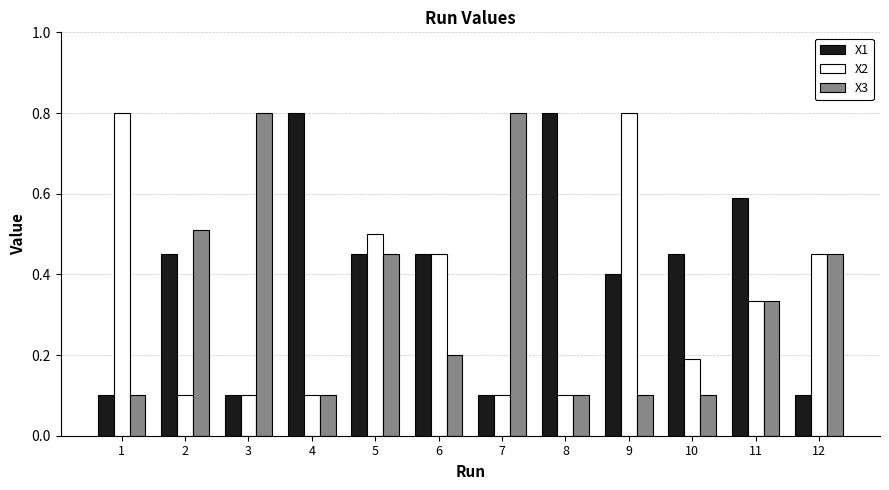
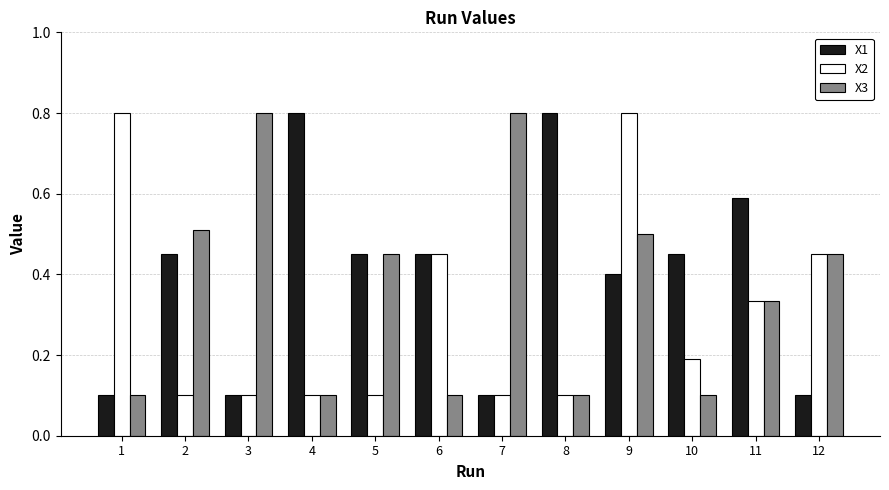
X2, 5: 0.5 -> 0.1
X3, 6: 0.2 -> 0.1
X3, 9: 0.1 -> 0.5
